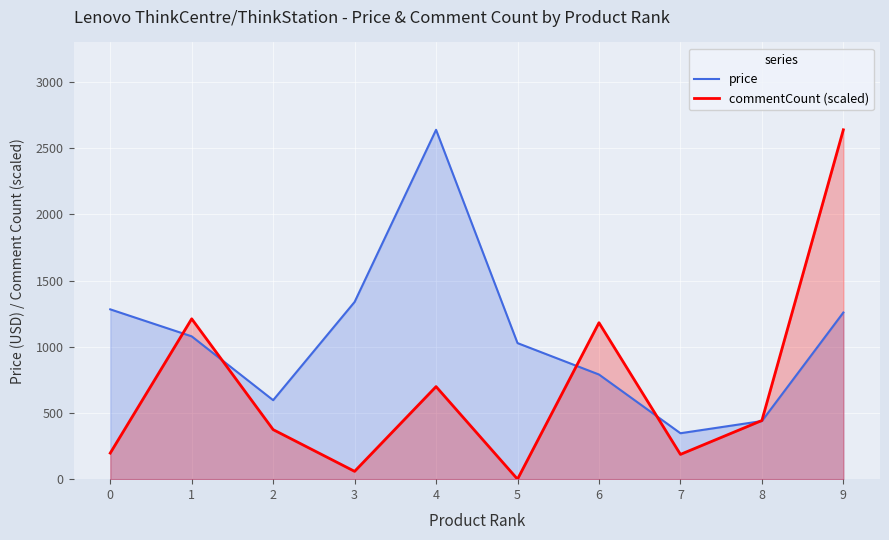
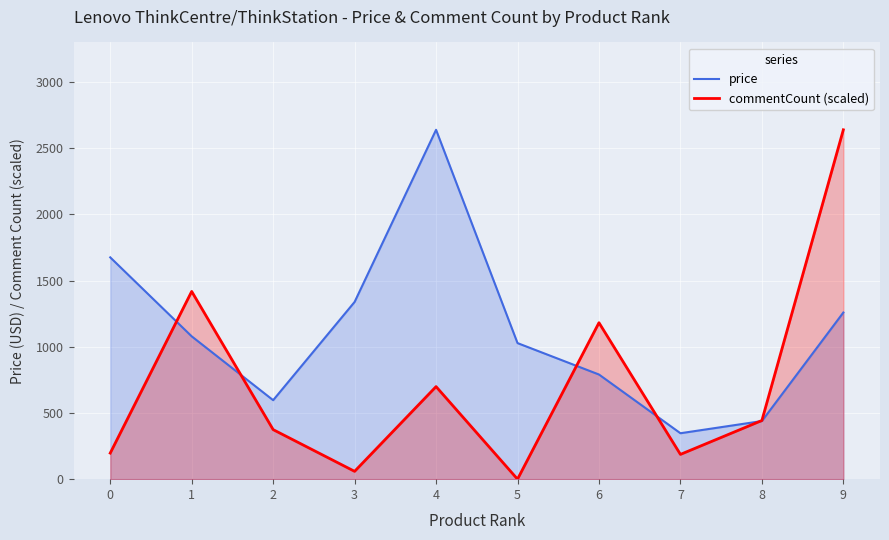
price, 0: 1280 -> 1680
commentCount (scaled), 1: 1210 -> 1420
